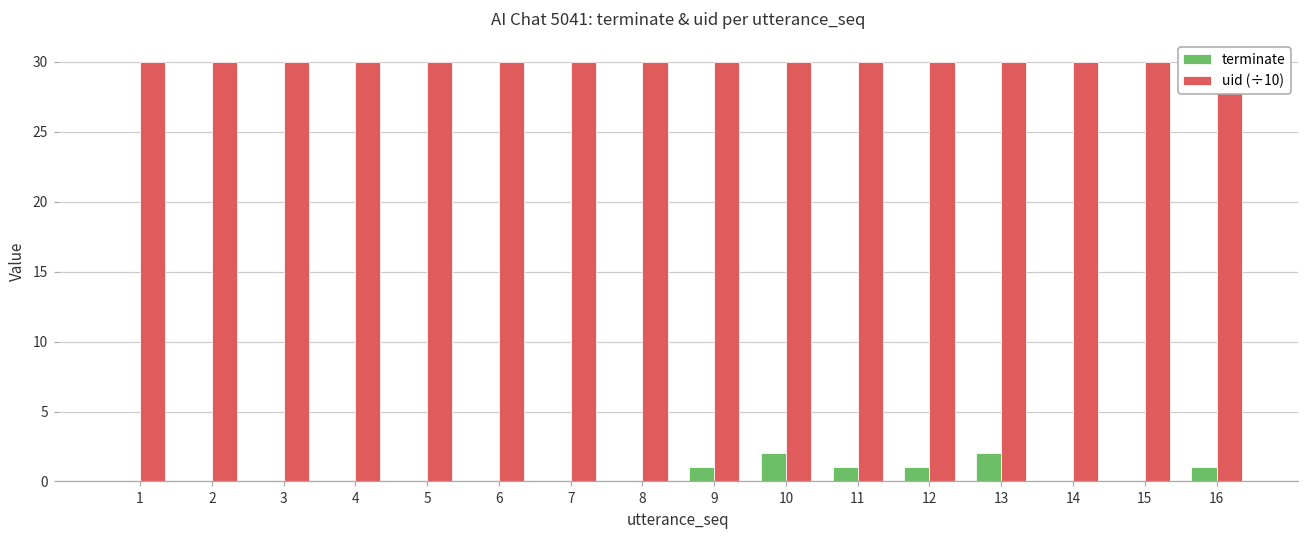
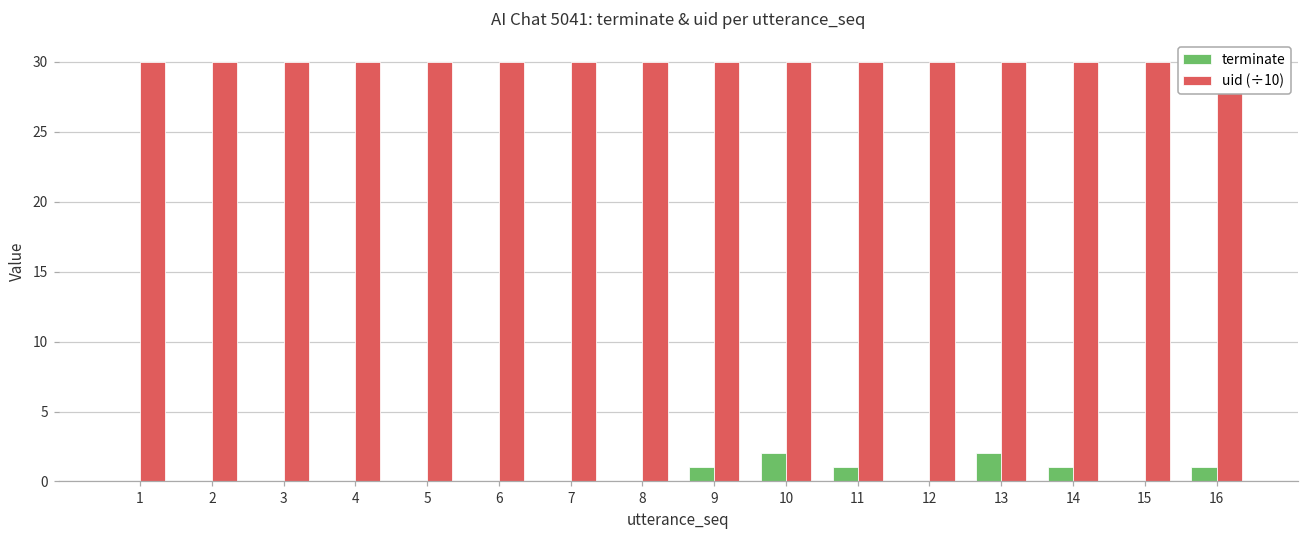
terminate, 12: 1 -> 0
terminate, 14: 0 -> 1
